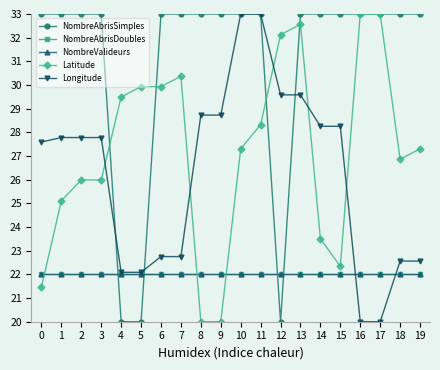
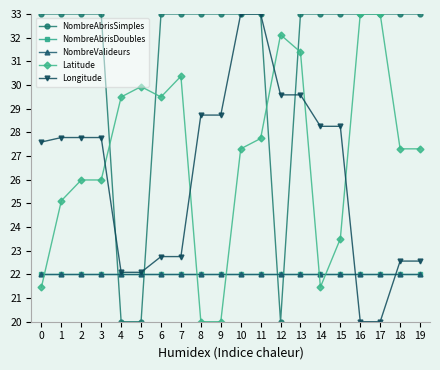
Latitude, 6: 29.9 -> 29.5
Latitude, 11: 28.3 -> 27.7
Latitude, 13: 32.6 -> 31.4
Latitude, 14: 23.5 -> 21.5
Latitude, 15: 22.3 -> 23.5
Latitude, 18: 26.9 -> 27.3
